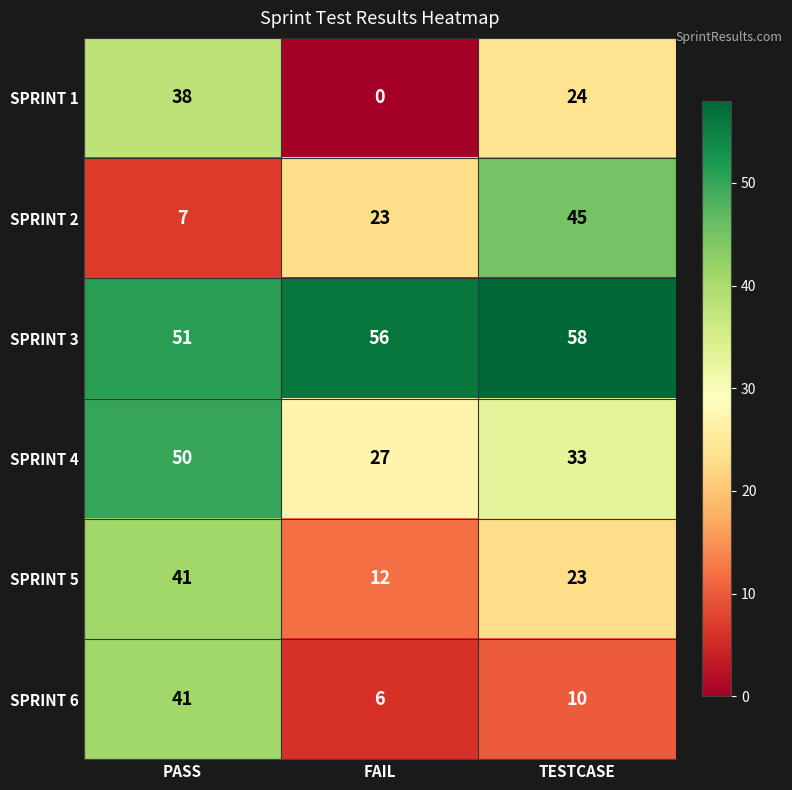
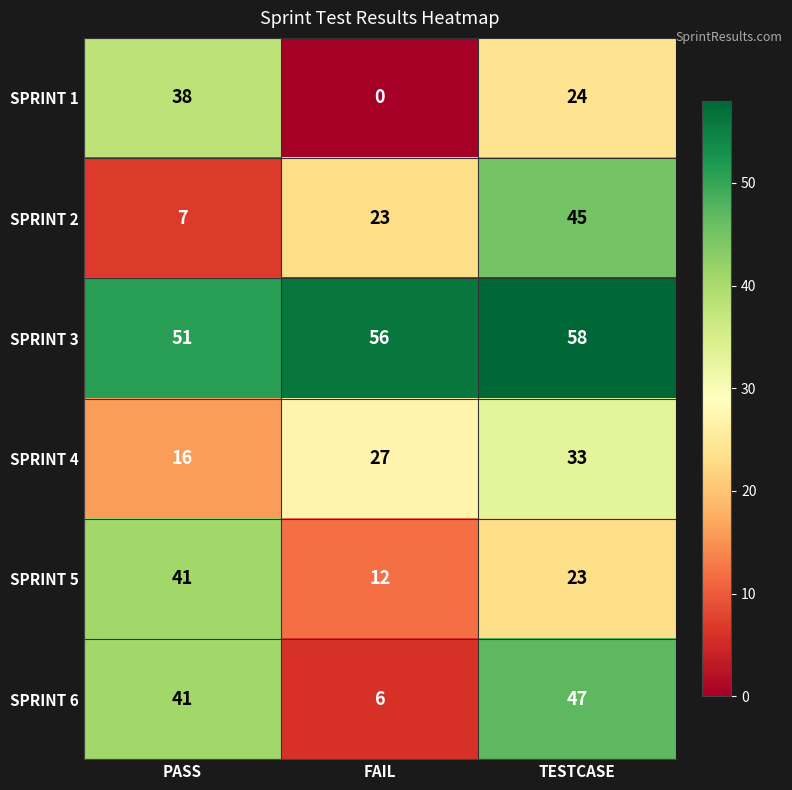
SPRINT 4, PASS: 50 -> 16
SPRINT 6, TESTCASE: 10 -> 47
